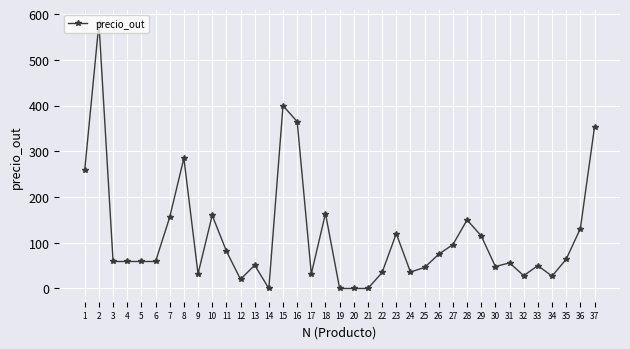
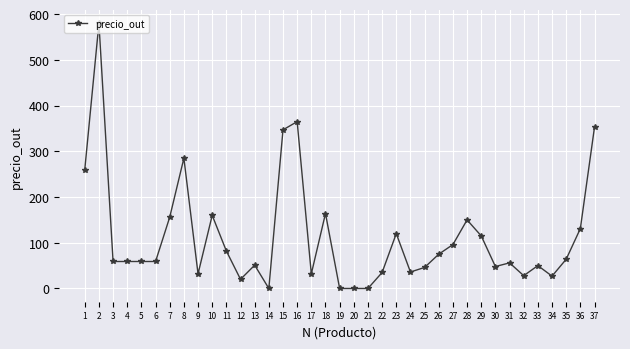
15: 400 -> 350
